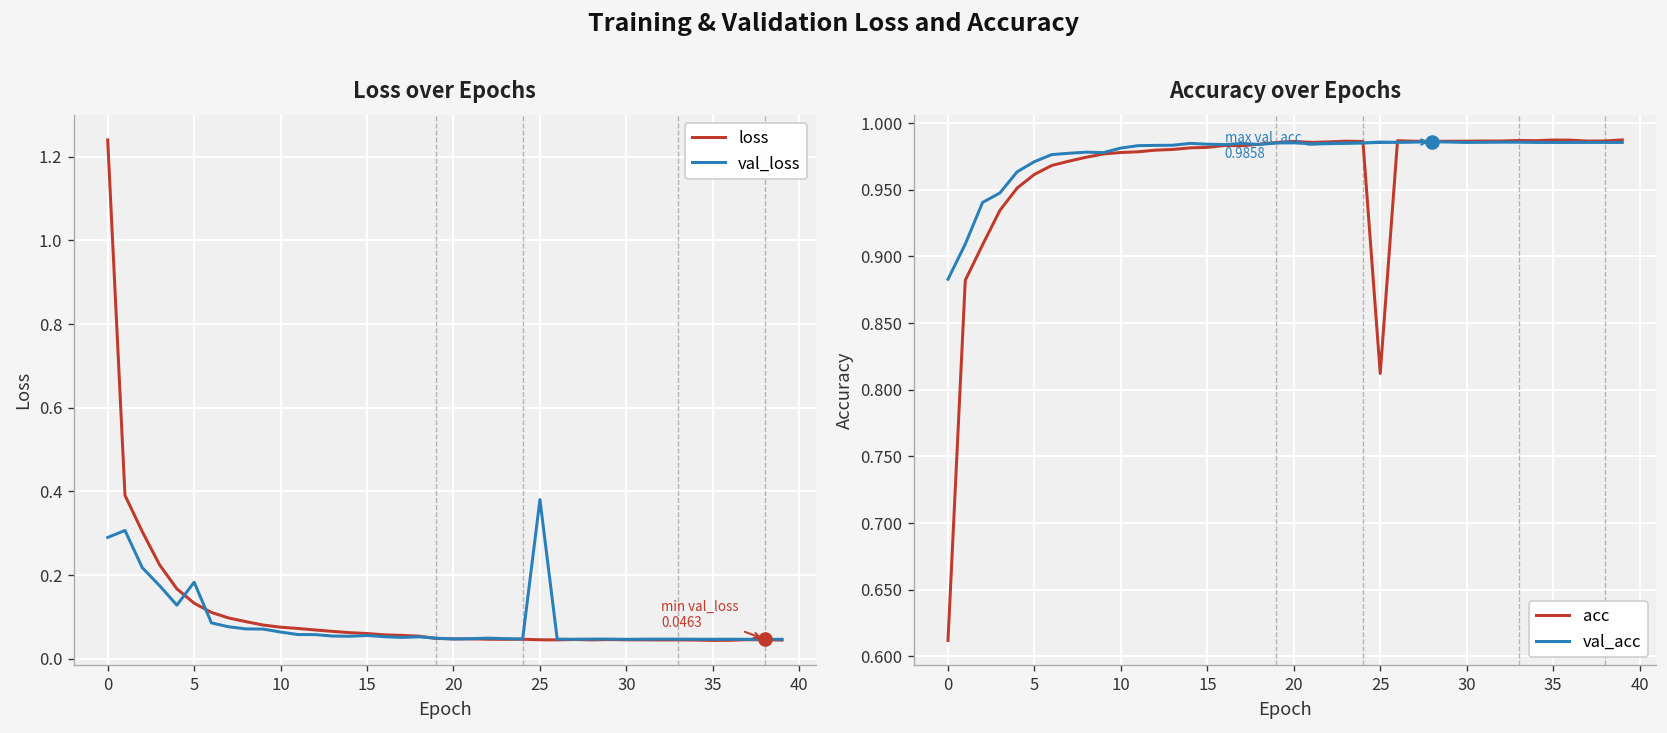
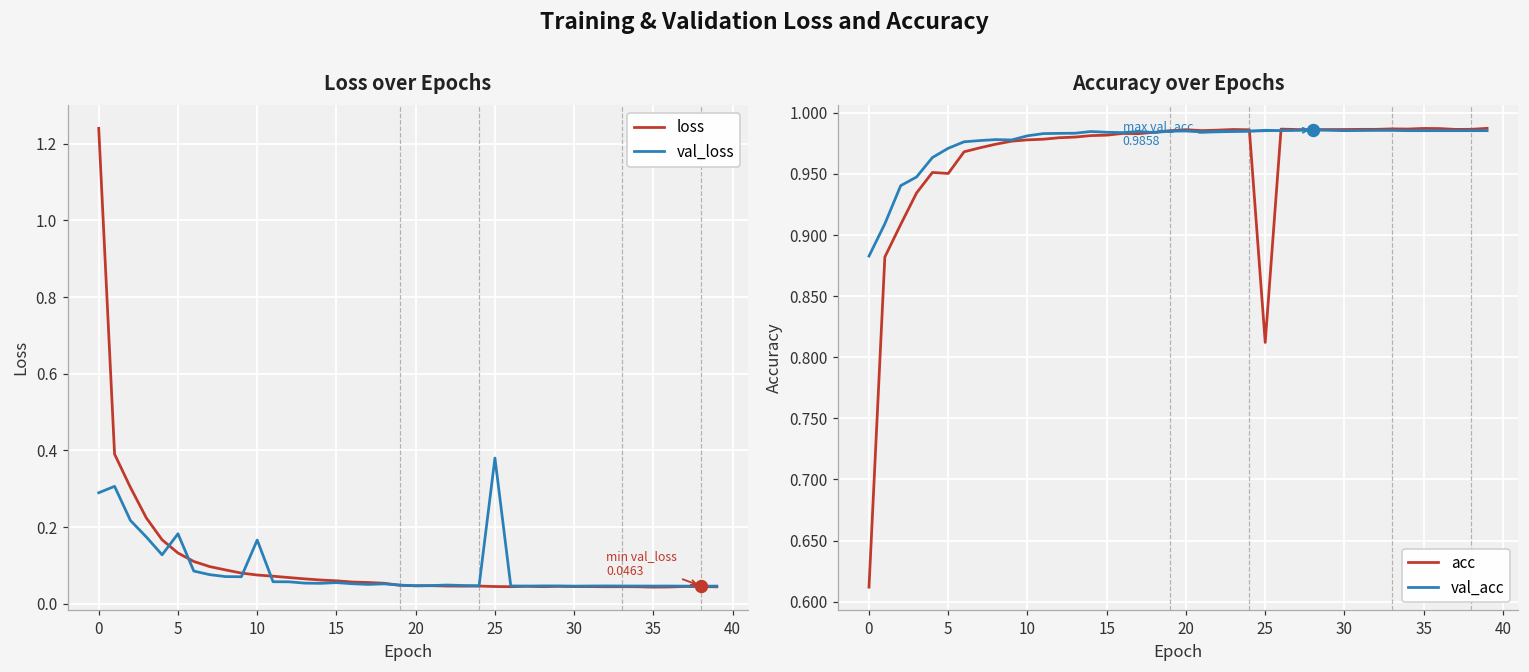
Loss over Epochs, val_loss, 10: 0.06 -> 0.17
Accuracy over Epochs, acc, 5: 0.961 -> 0.950
